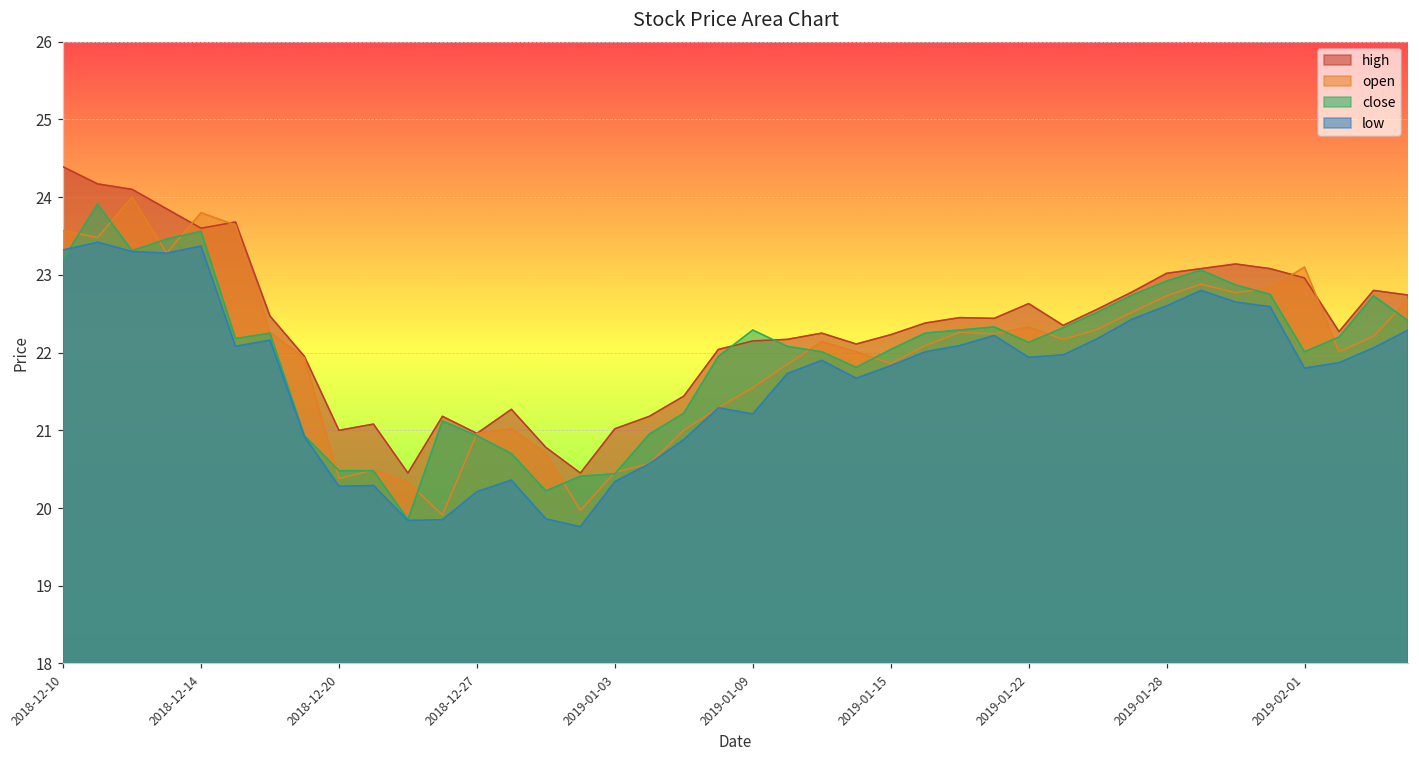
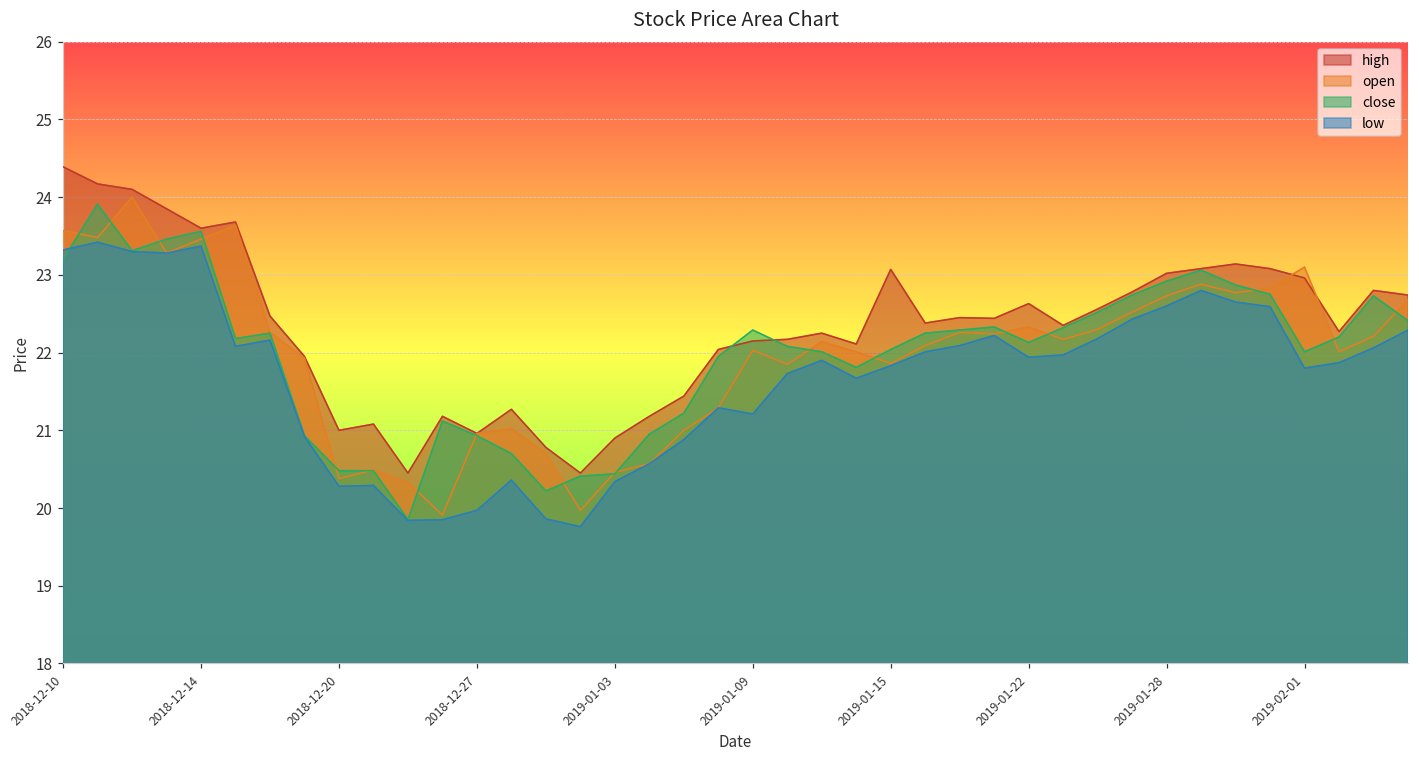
open, 2018-12-14: 23.8 -> 23.5
low, 2018-12-27: 20.2 -> 20.0
high, 2019-01-03: 21.0 -> 20.9
open, 2019-01-09: 21.6 -> 22.0
high, 2019-01-15: 22.2 -> 23.1
